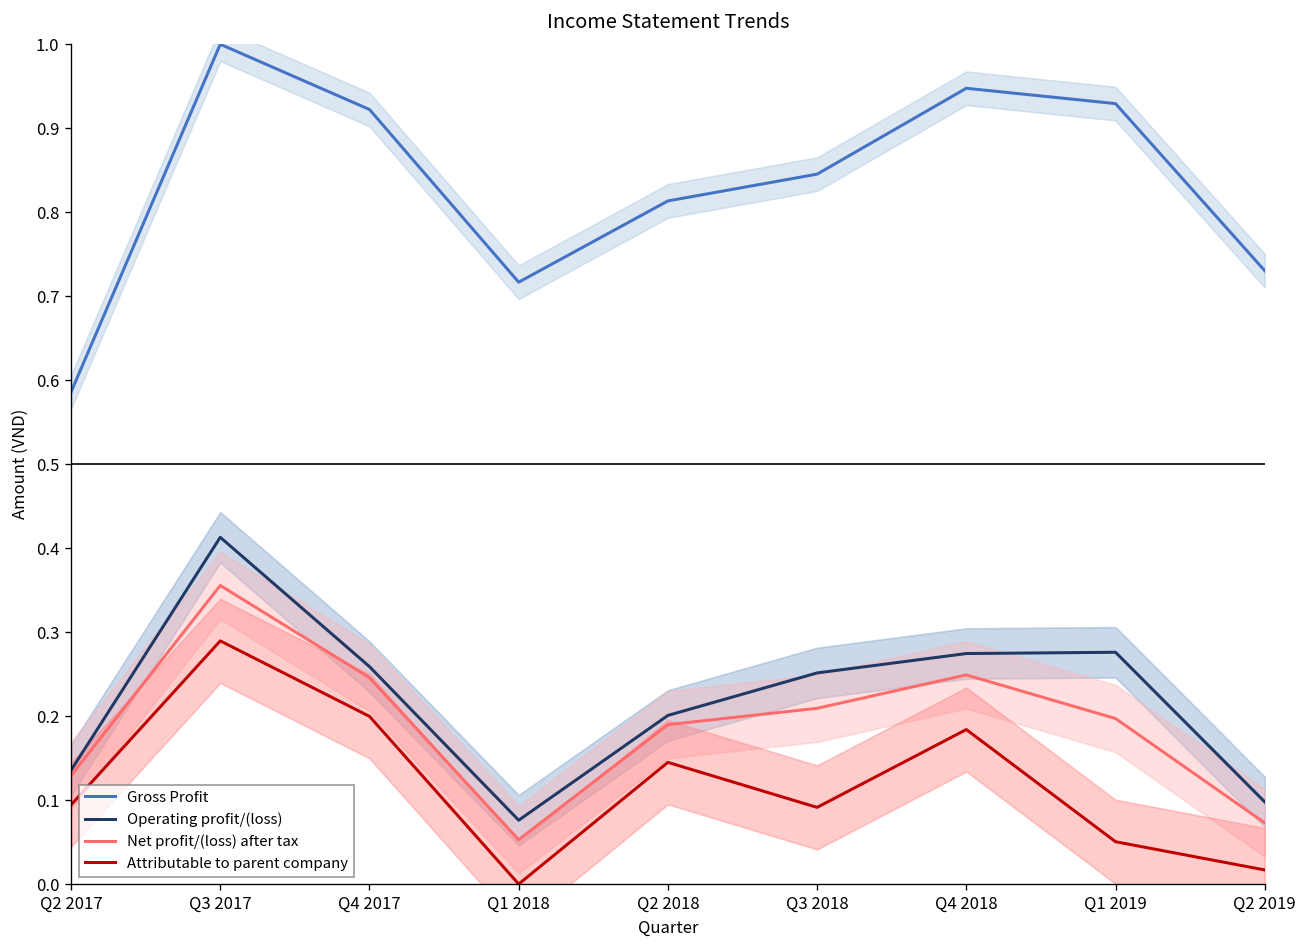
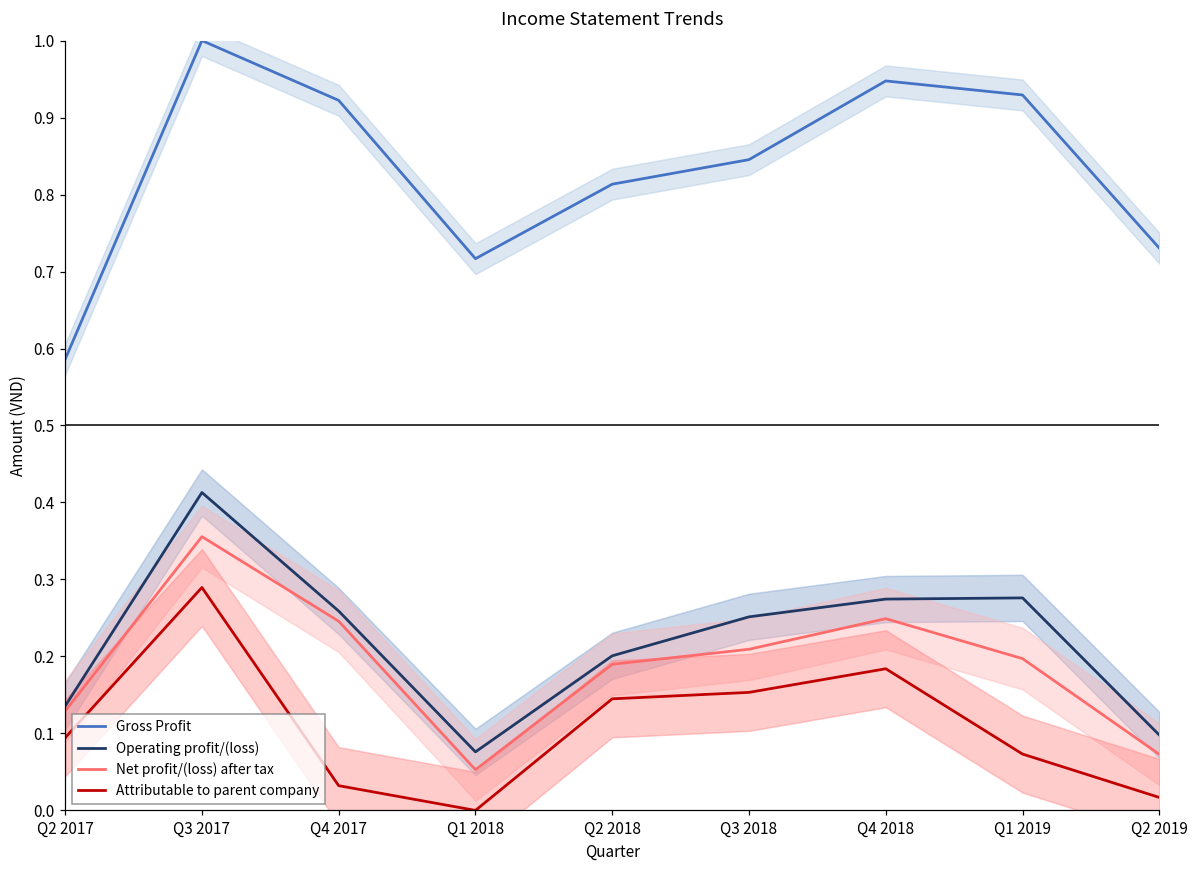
Attributable to parent company, Q4 2017: 0.20 -> 0.03
Attributable to parent company, Q3 2018: 0.09 -> 0.15
Attributable to parent company, Q1 2019: 0.05 -> 0.07
